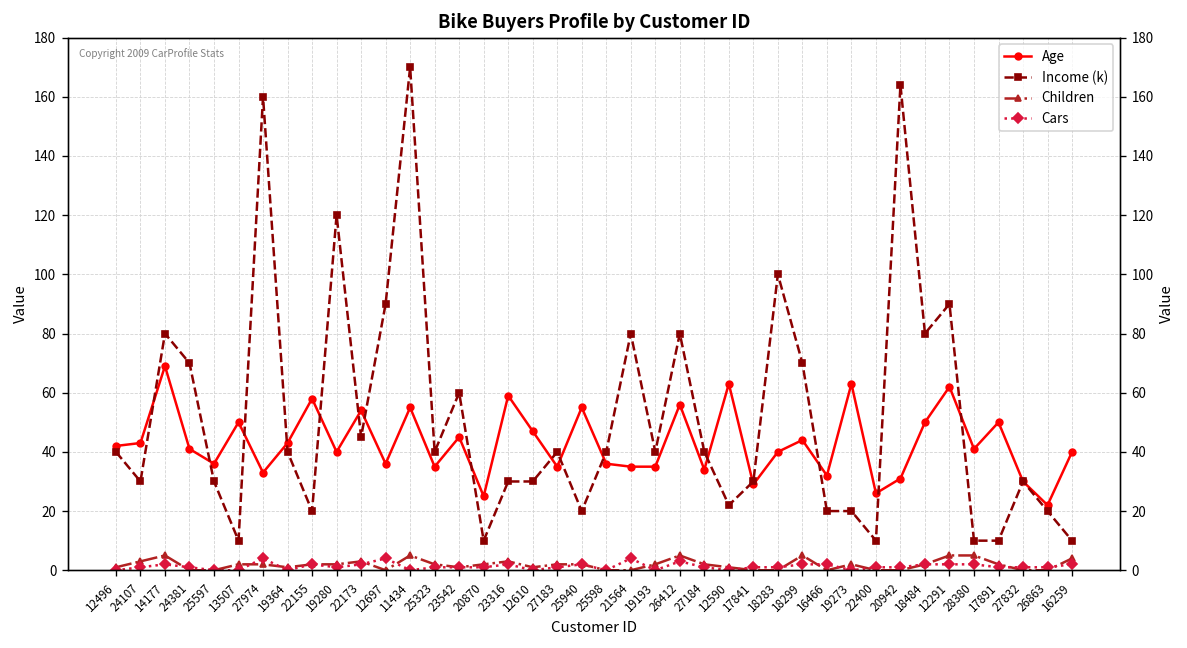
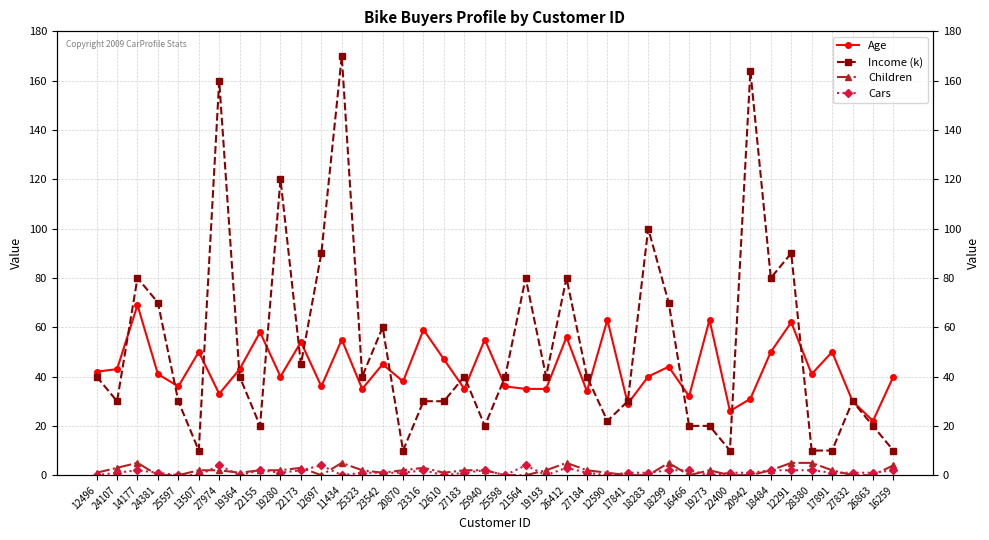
Age, 20870: 25 -> 38
